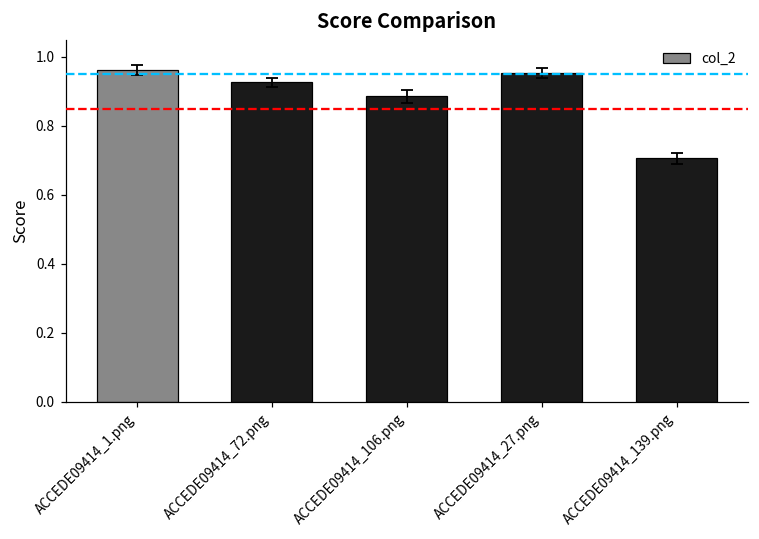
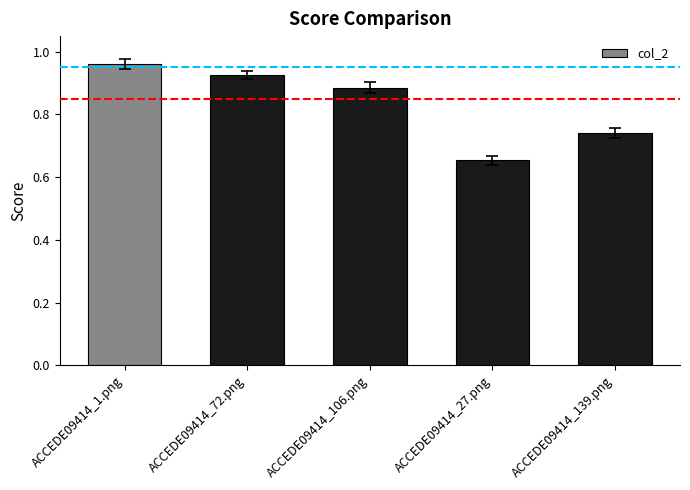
col_2, ACCEDE09414_27.png: 0.95 -> 0.65
col_2, ACCEDE09414_139.png: 0.71 -> 0.74
